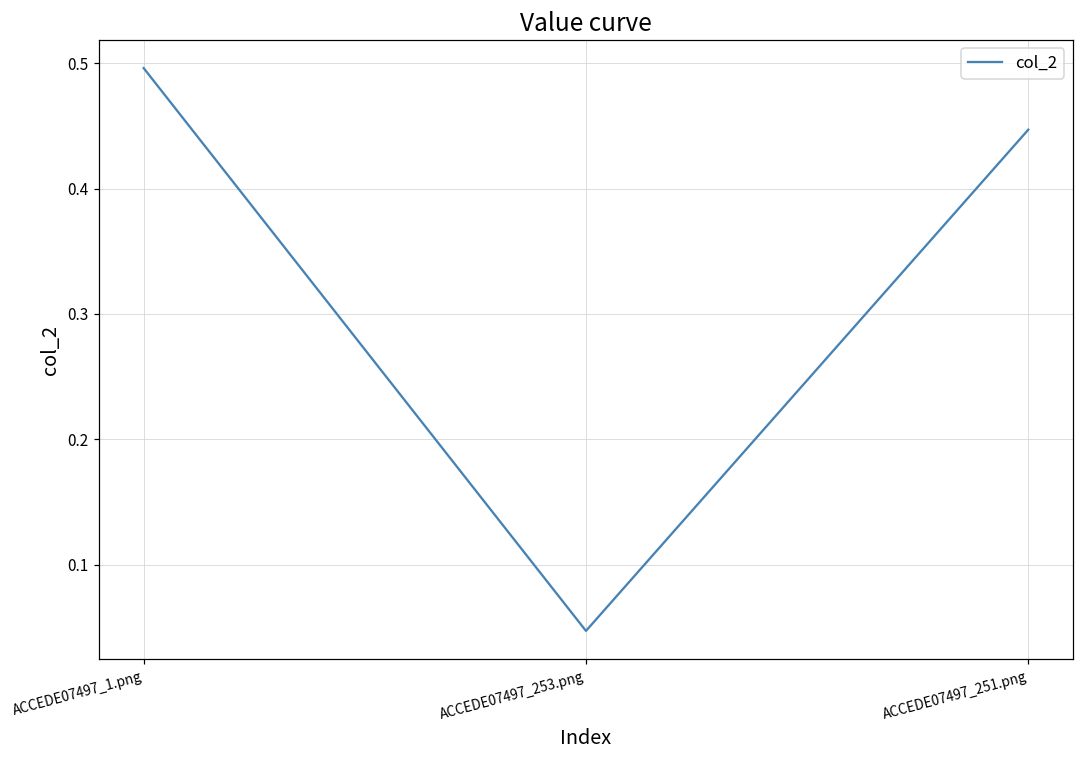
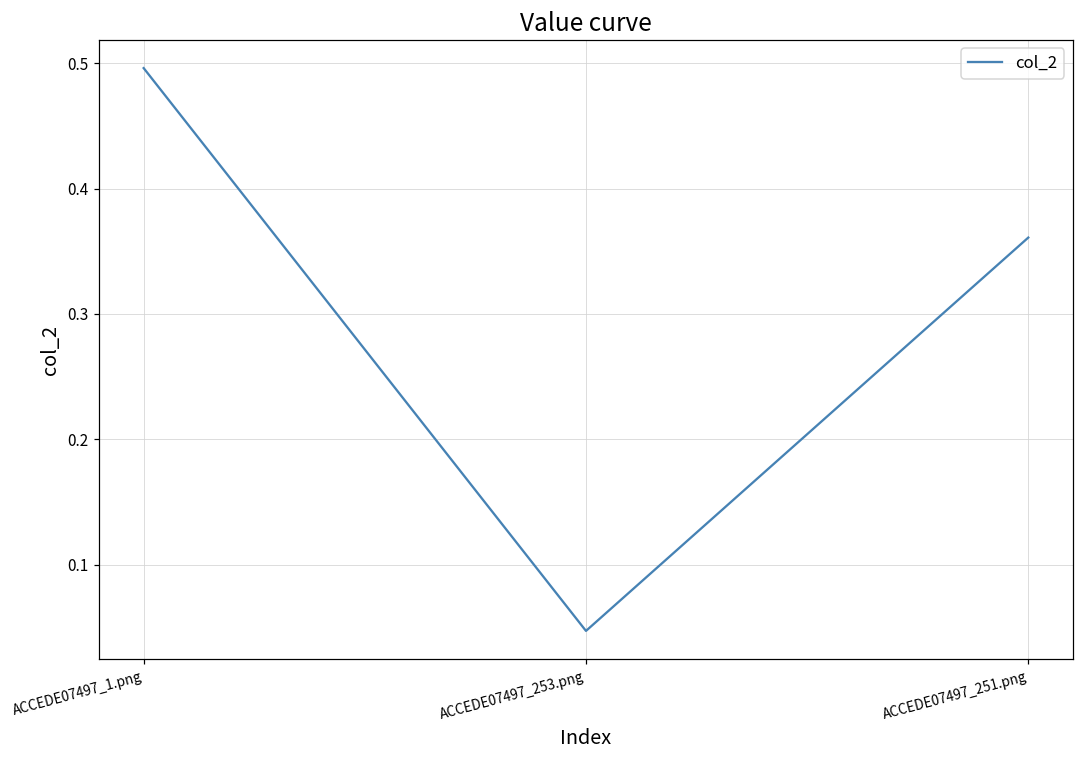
ACCEDE07497_251.png: 0.447 -> 0.361
